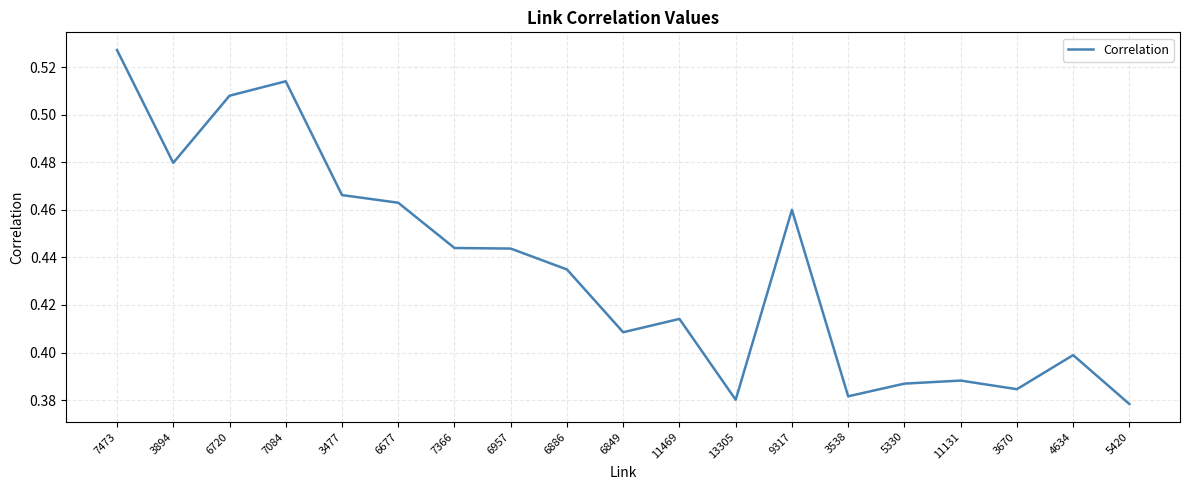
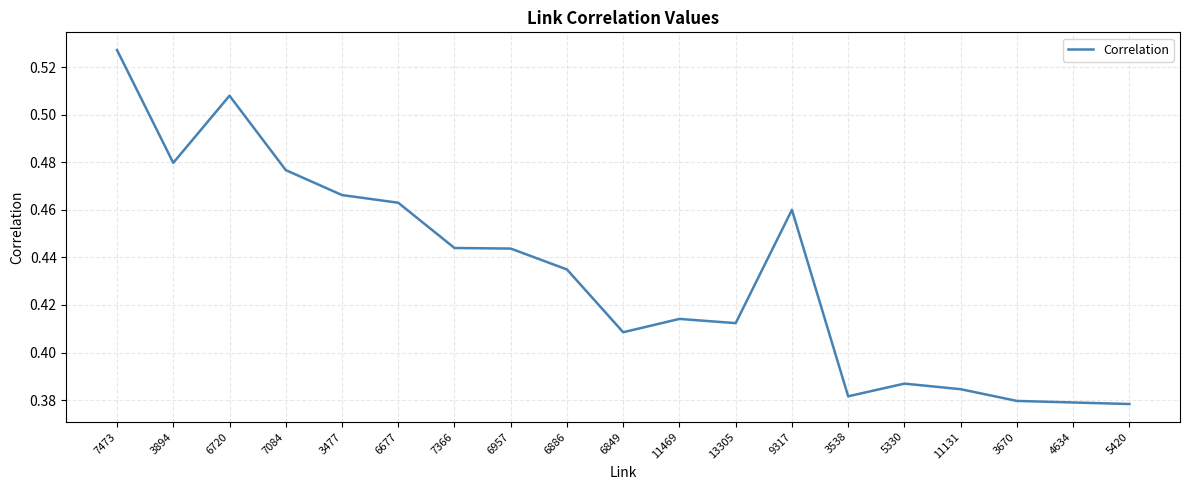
7084: 0.514 -> 0.477
13305: 0.380 -> 0.412
11131: 0.388 -> 0.385
3670: 0.385 -> 0.380
4634: 0.399 -> 0.379
